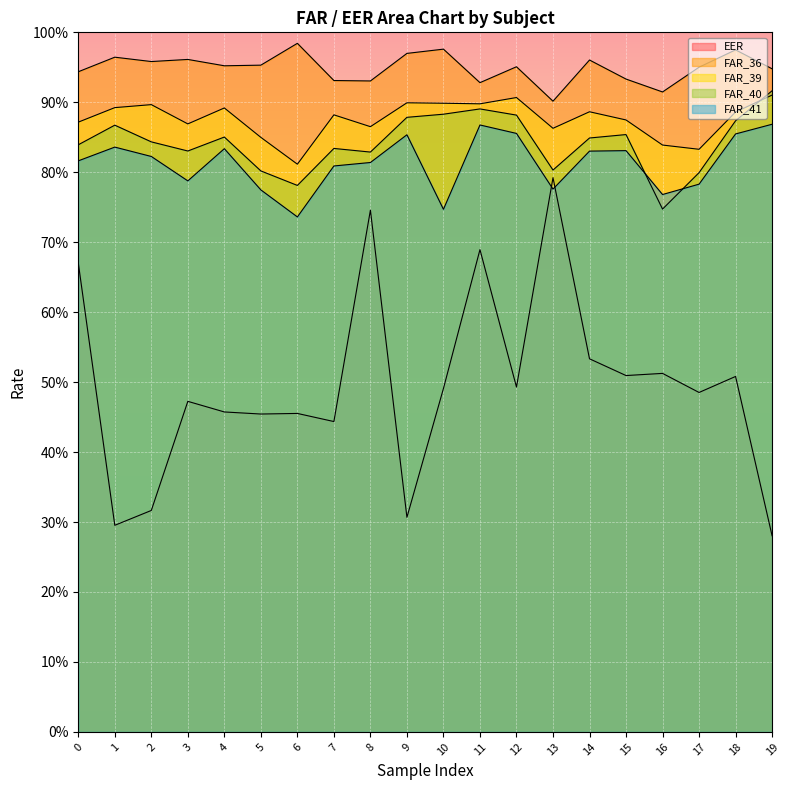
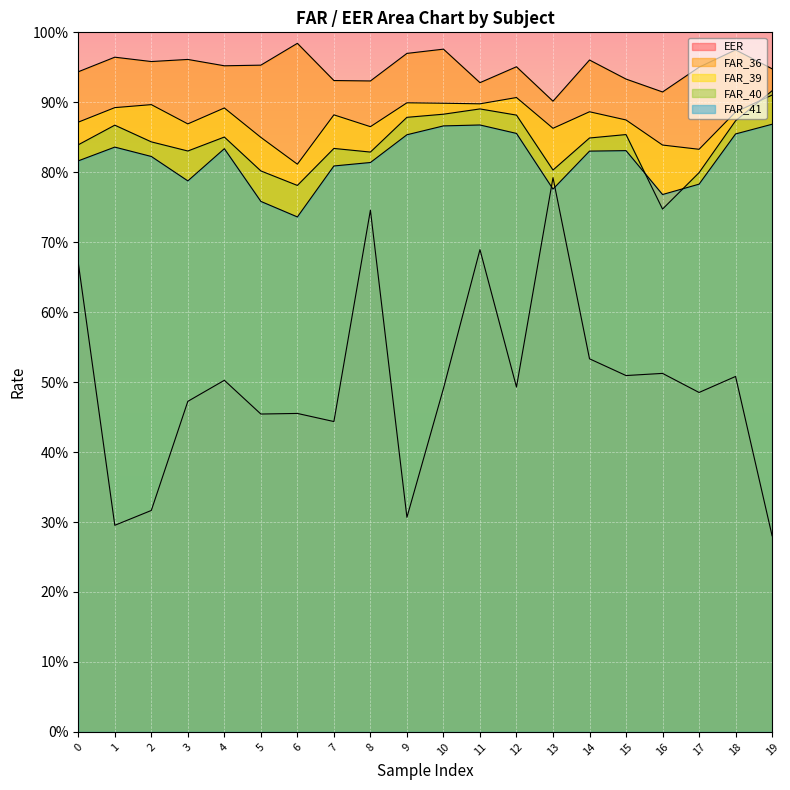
EER, 4: 46% -> 50%
FAR_41, 5: 77% -> 76%
FAR_41, 10: 75% -> 87%
